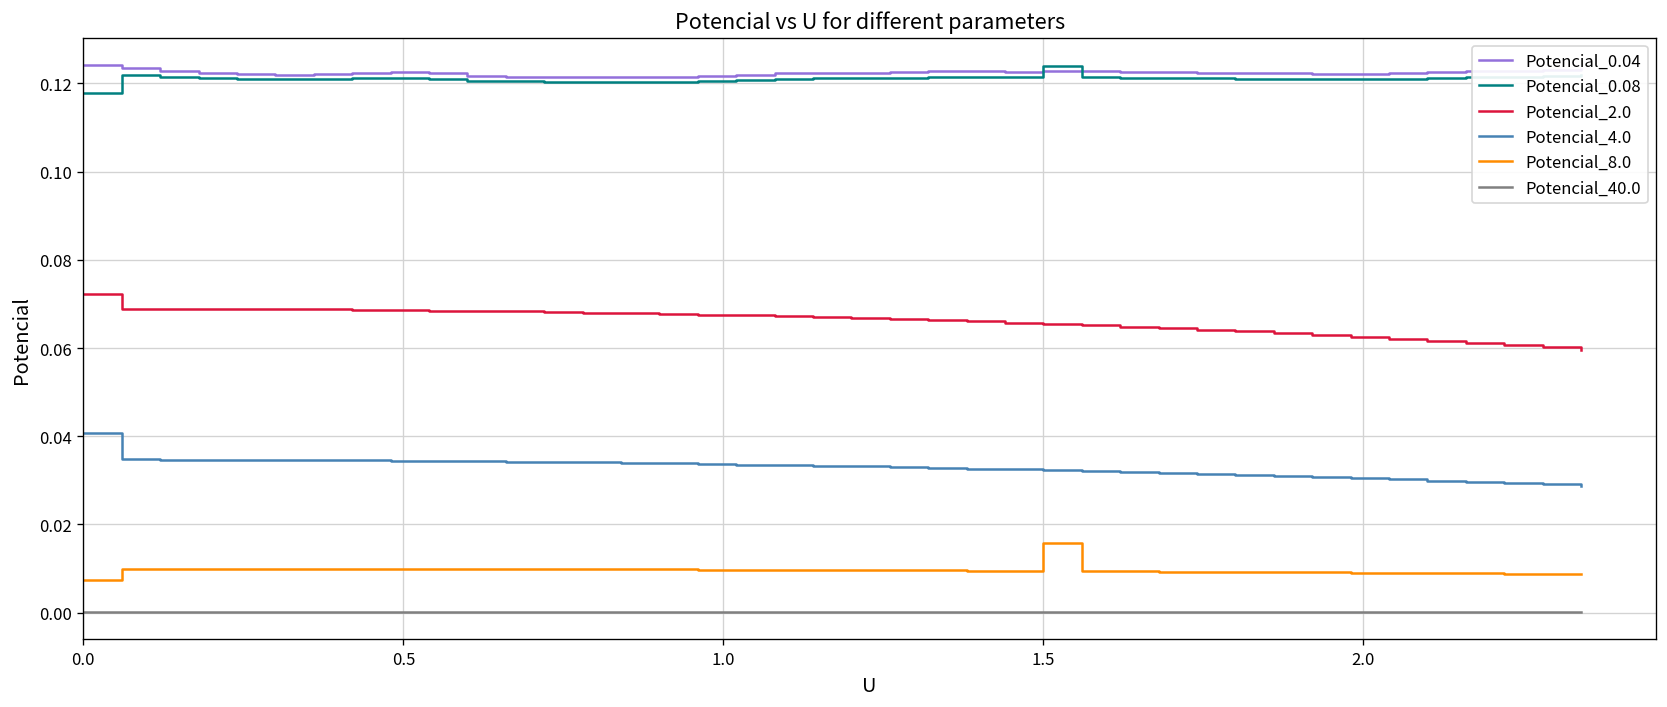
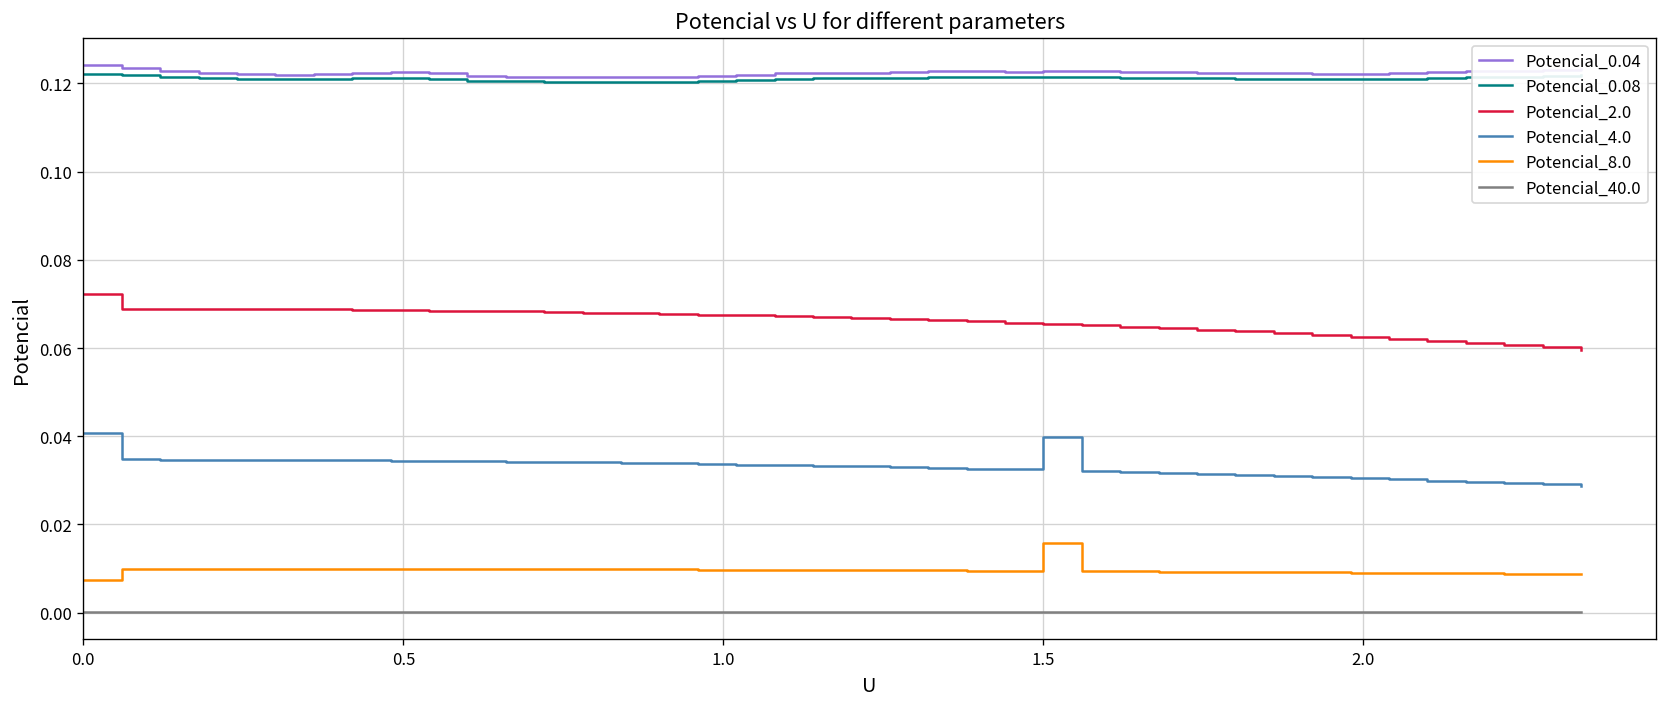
Potencial_0.08, 0.0: 0.118 -> 0.122
Potencial_0.08, 1.5: 0.124 -> 0.121
Potencial_4.0, 1.5: 0.032 -> 0.040
